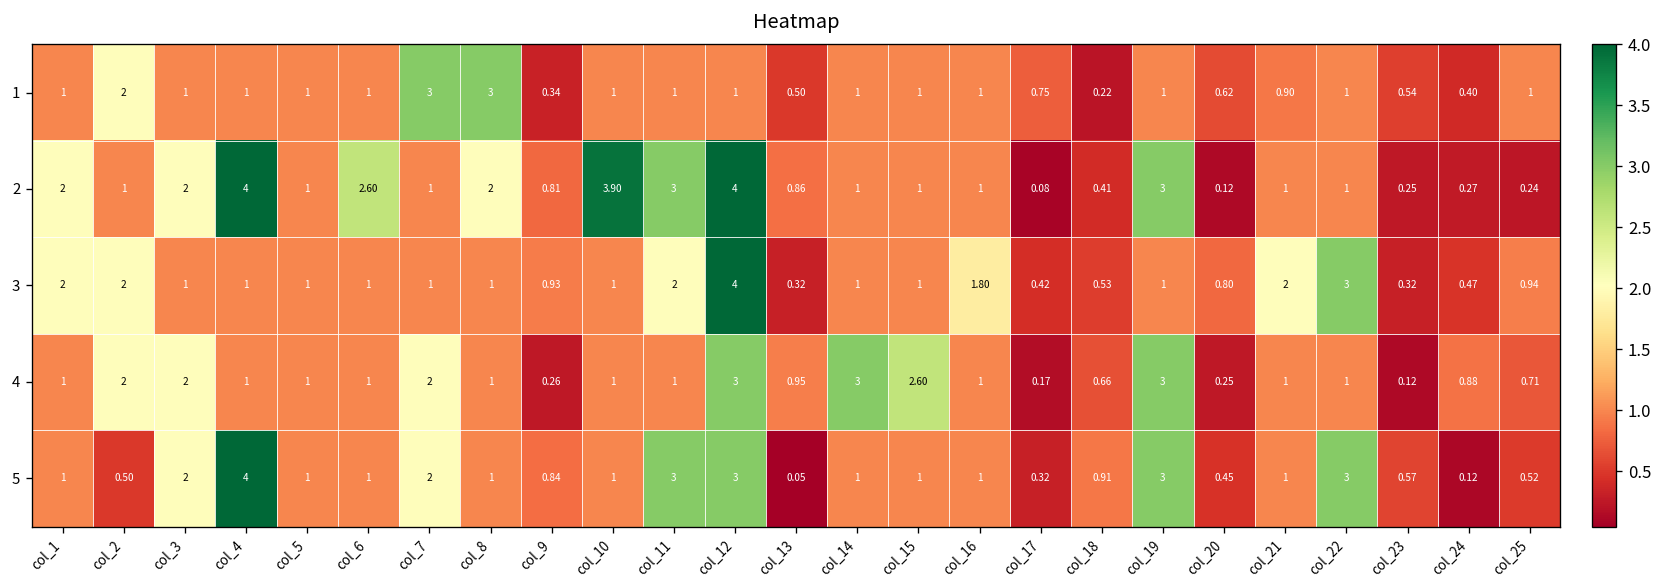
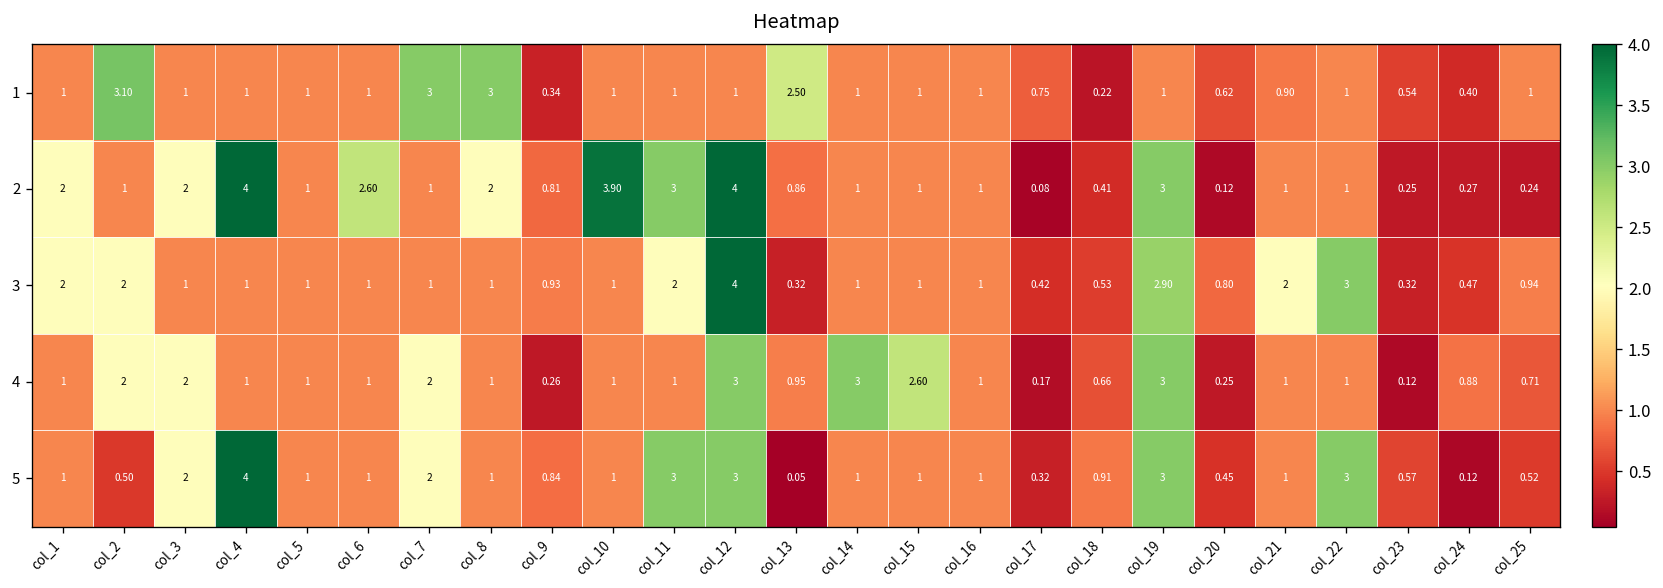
1, col_2: 2 -> 3.10
1, col_13: 0.50 -> 2.50
3, col_16: 1.80 -> 1
3, col_19: 1 -> 2.90
